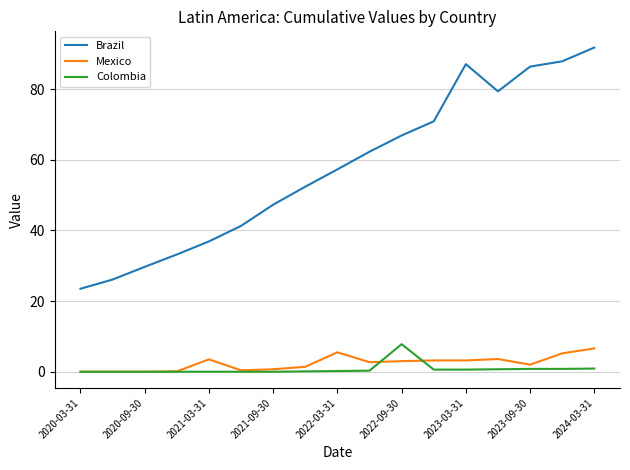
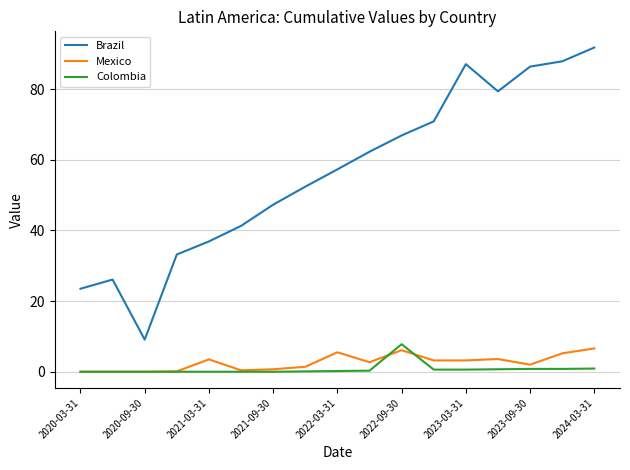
Brazil, 2020-09-30: 30 -> 9
Mexico, 2022-09-30: 3 -> 6
